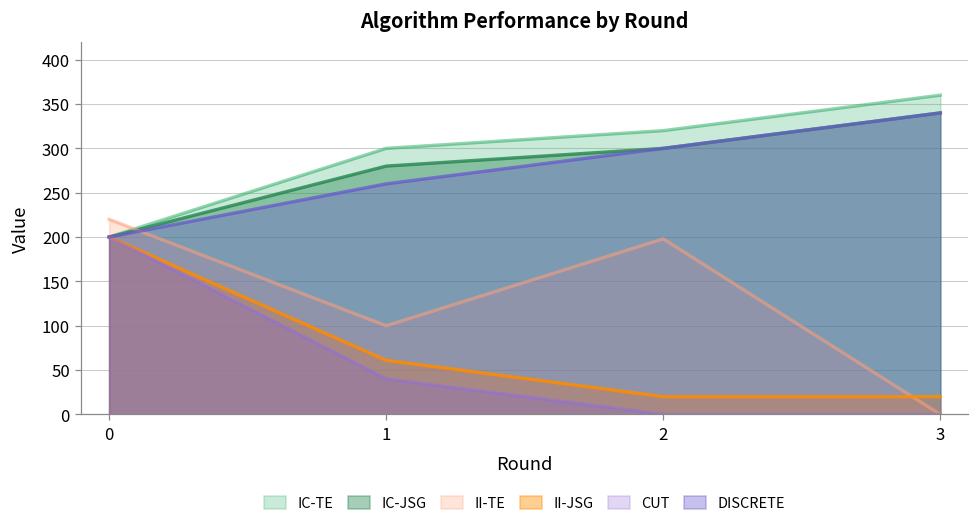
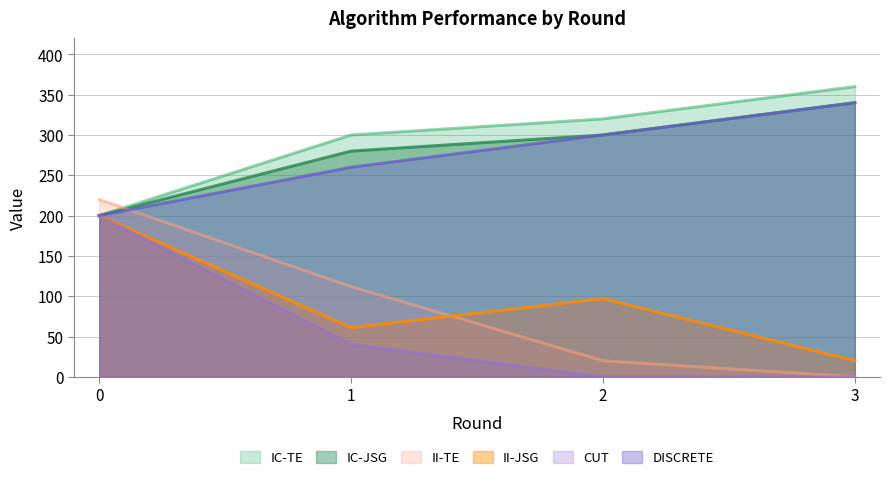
II-TE, 1: 100 -> 110
II-TE, 2: 200 -> 20
II-JSG, 2: 20 -> 100
